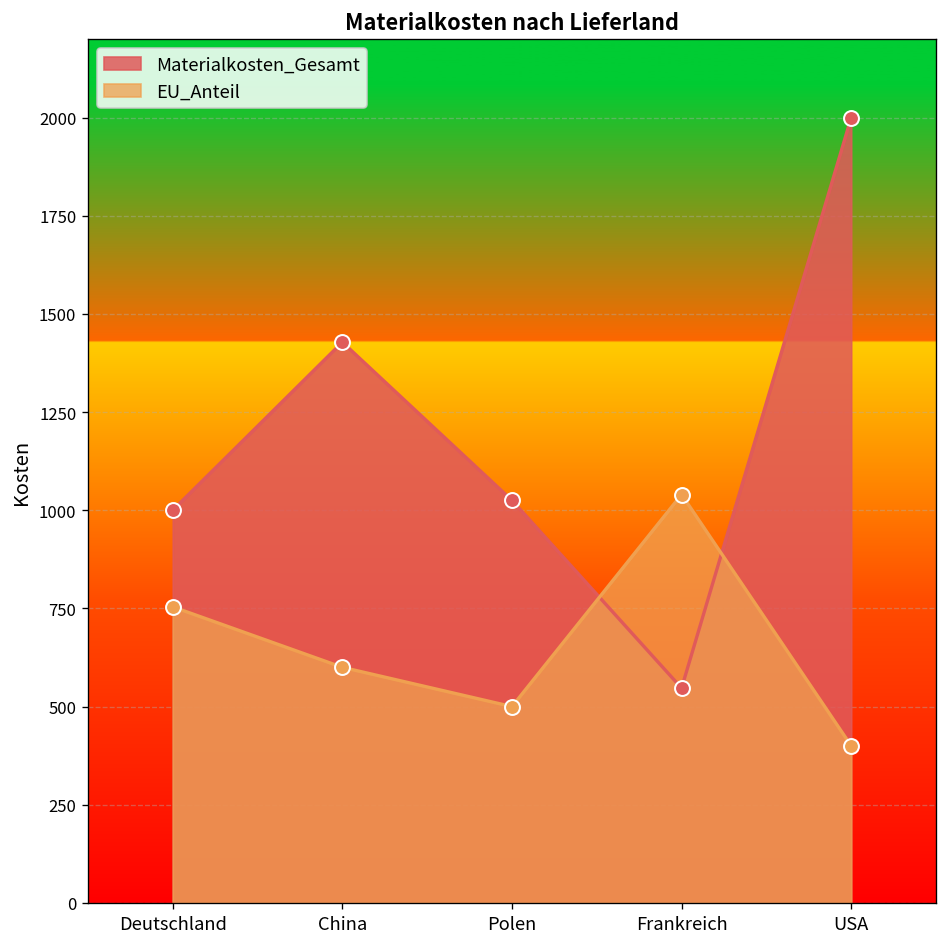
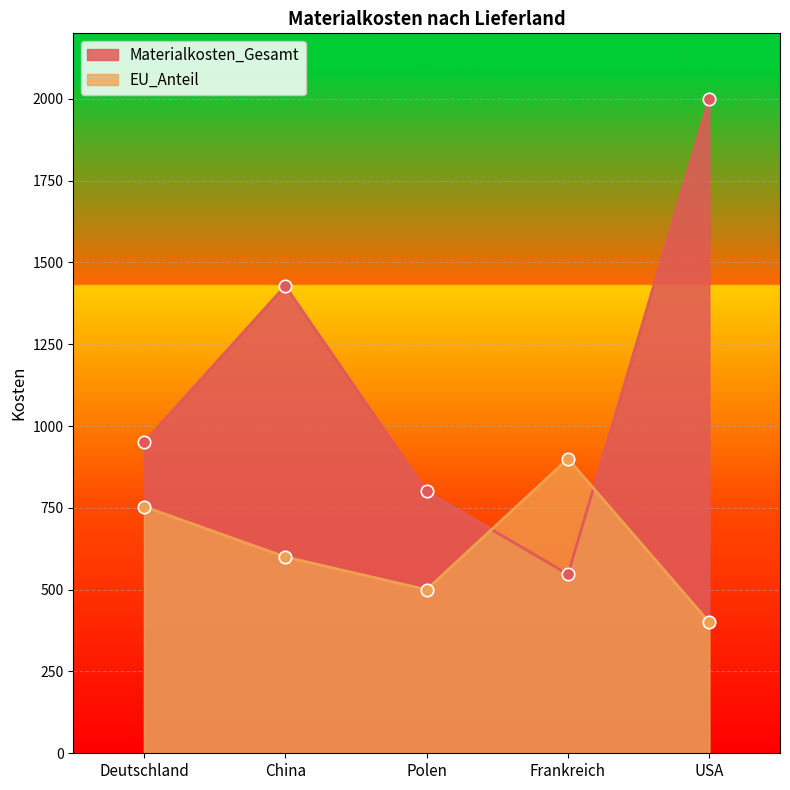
Materialkosten_Gesamt, Deutschland: 1000 -> 950
Materialkosten_Gesamt, Polen: 1030 -> 800
EU_Anteil, Frankreich: 1040 -> 900
